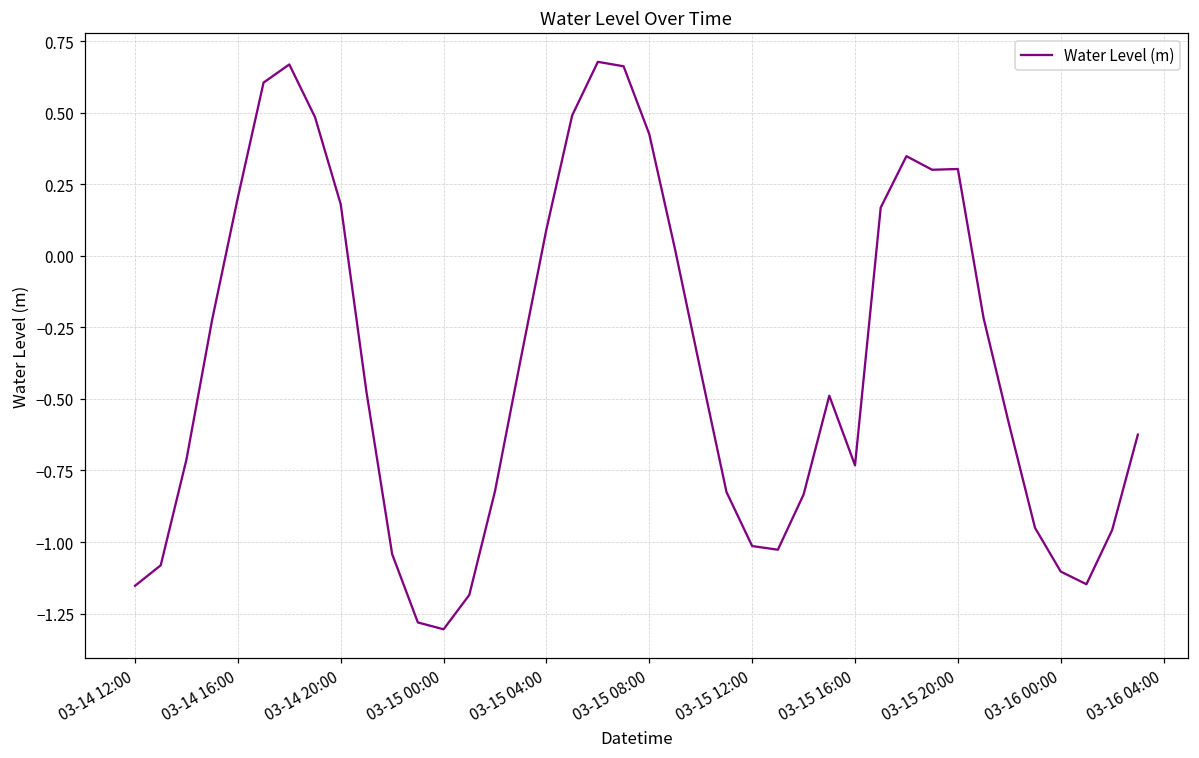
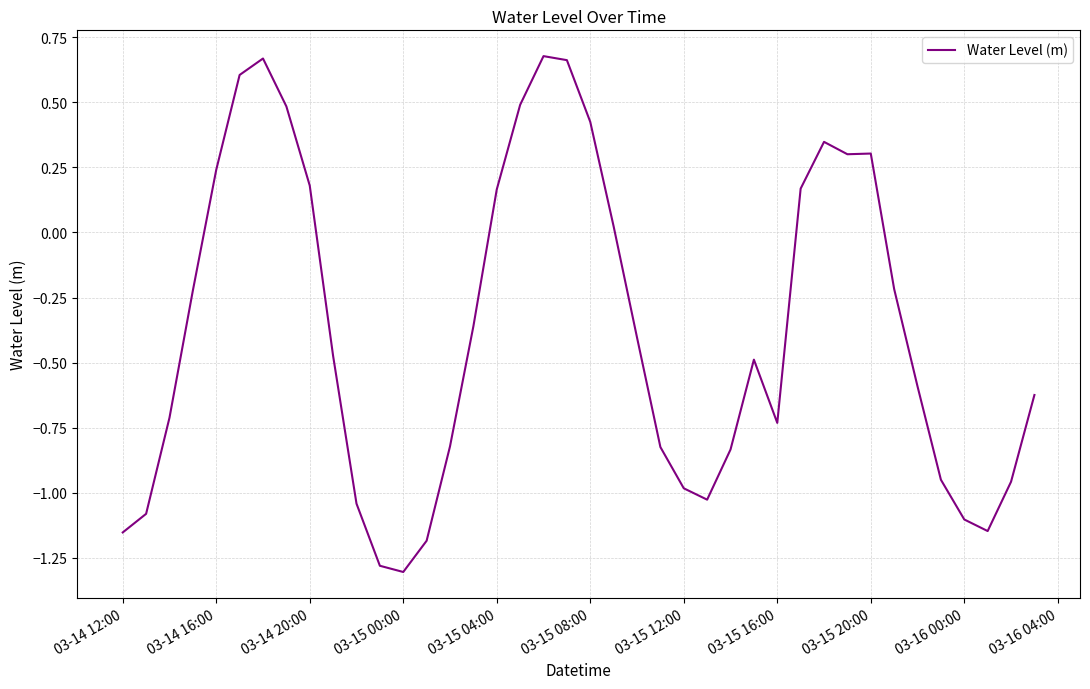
03-14 16:00: 0.20 -> 0.24
03-15 04:00: 0.09 -> 0.17
03-15 12:00: -1.01 -> -0.98
